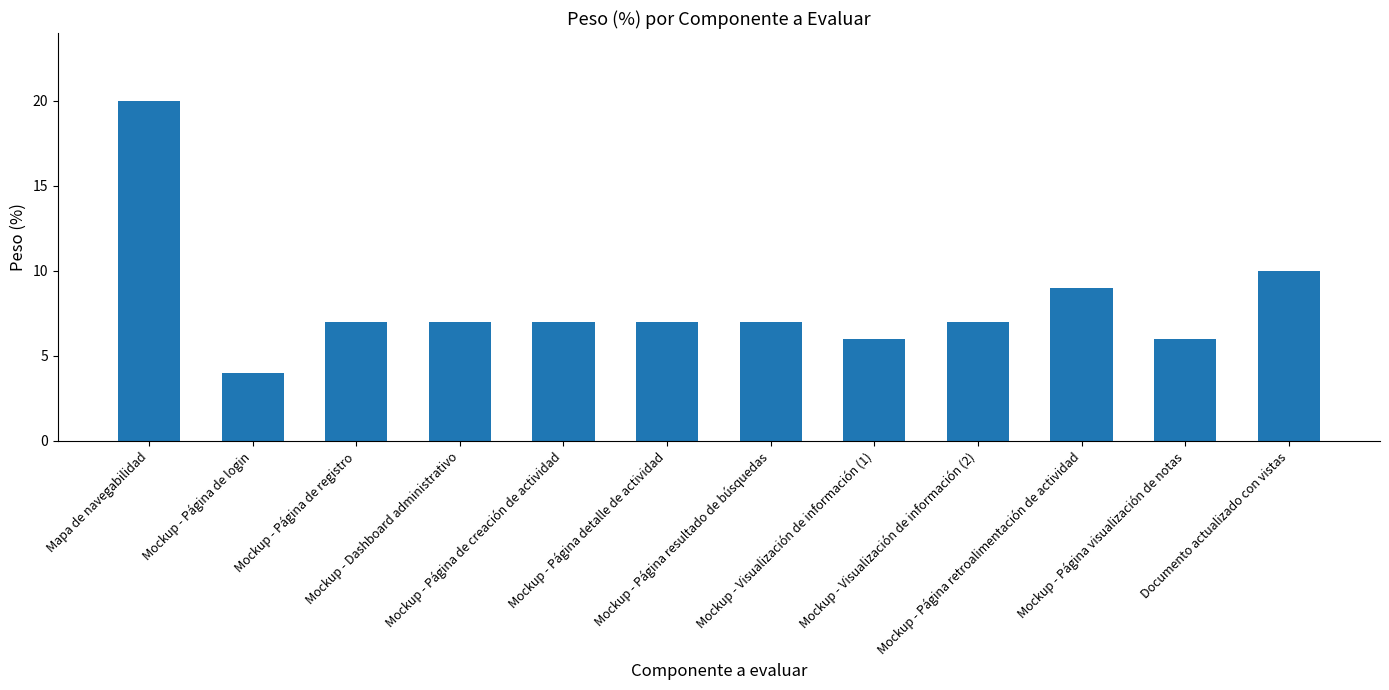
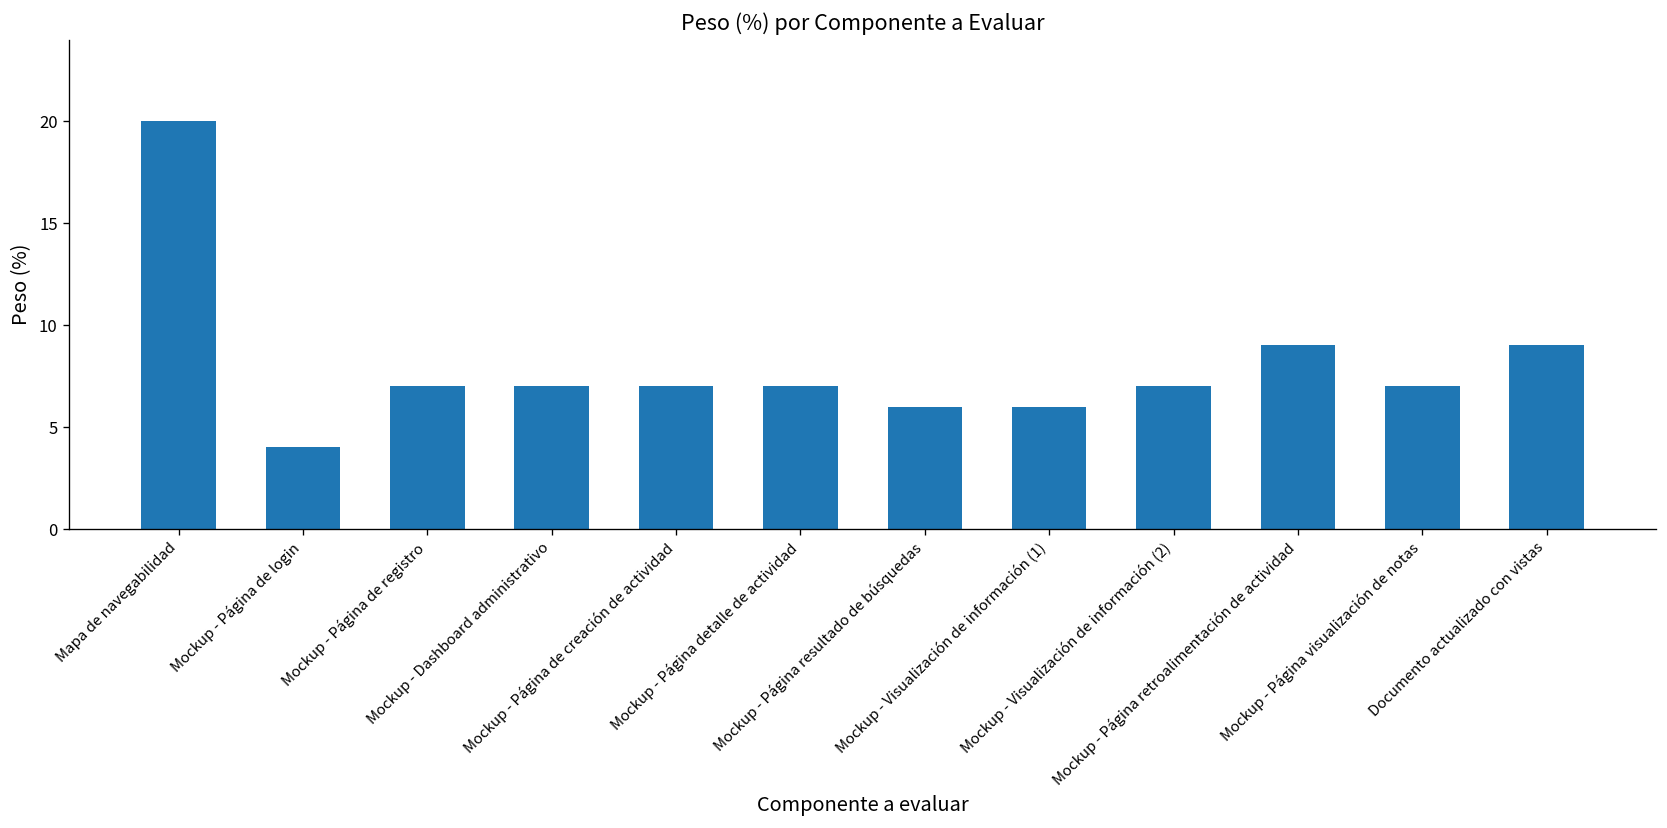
Mockup - Página resultado de búsquedas: 7 -> 6
Mockup - Página visualización de notas: 6 -> 7
Documento actualizado con vistas: 10 -> 9
